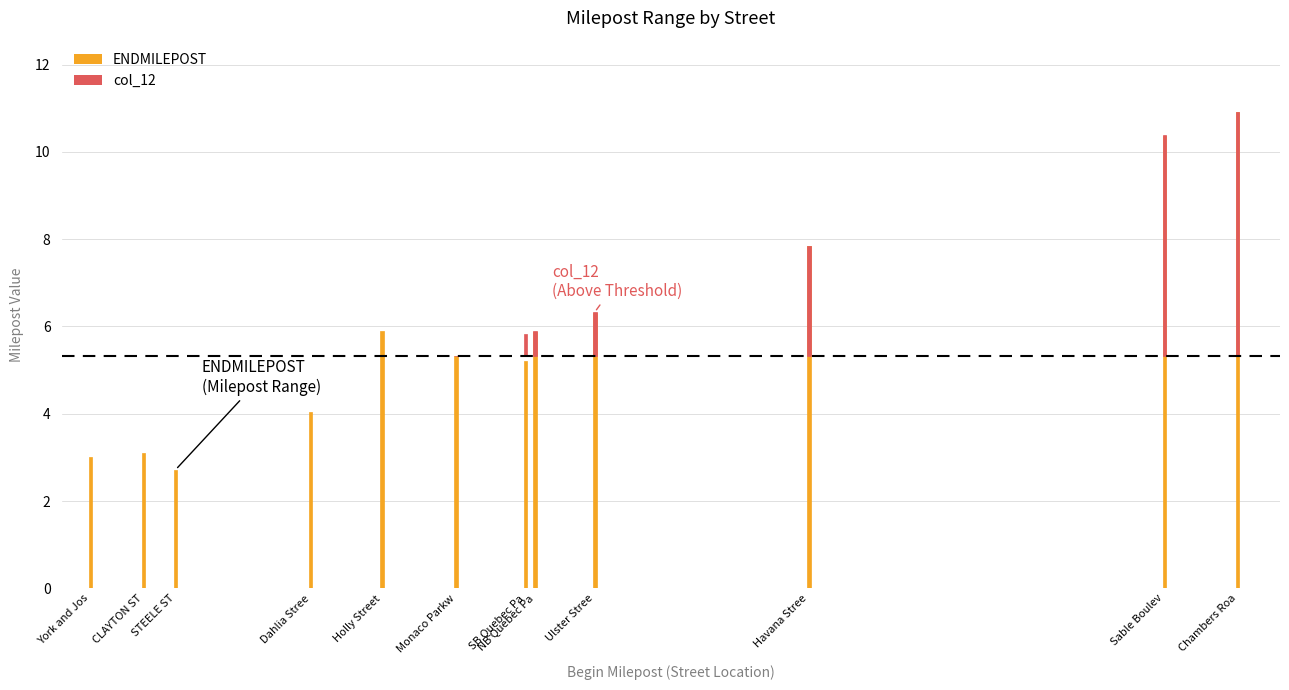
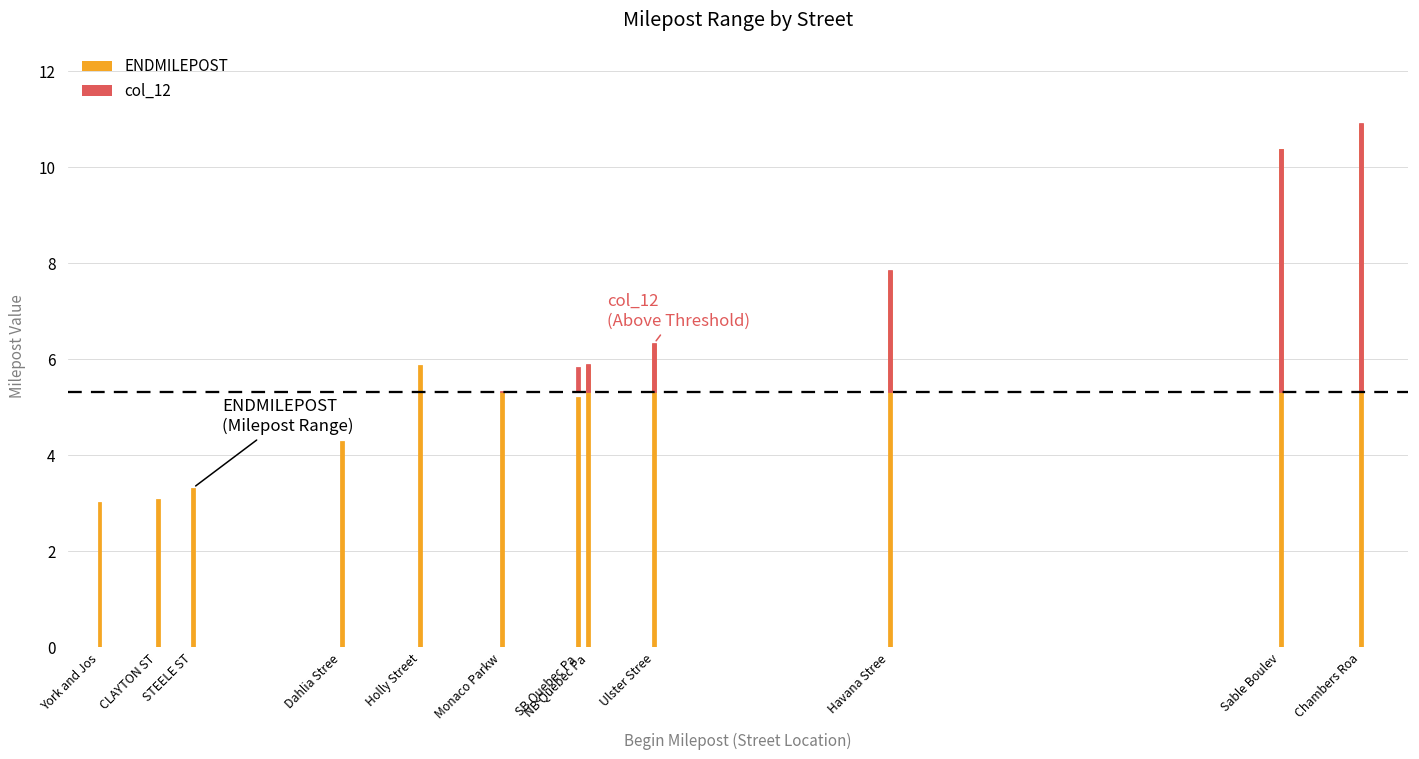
STEELE ST: 2.7 -> 3.3
Dahlia Stree: 4.0 -> 4.3
